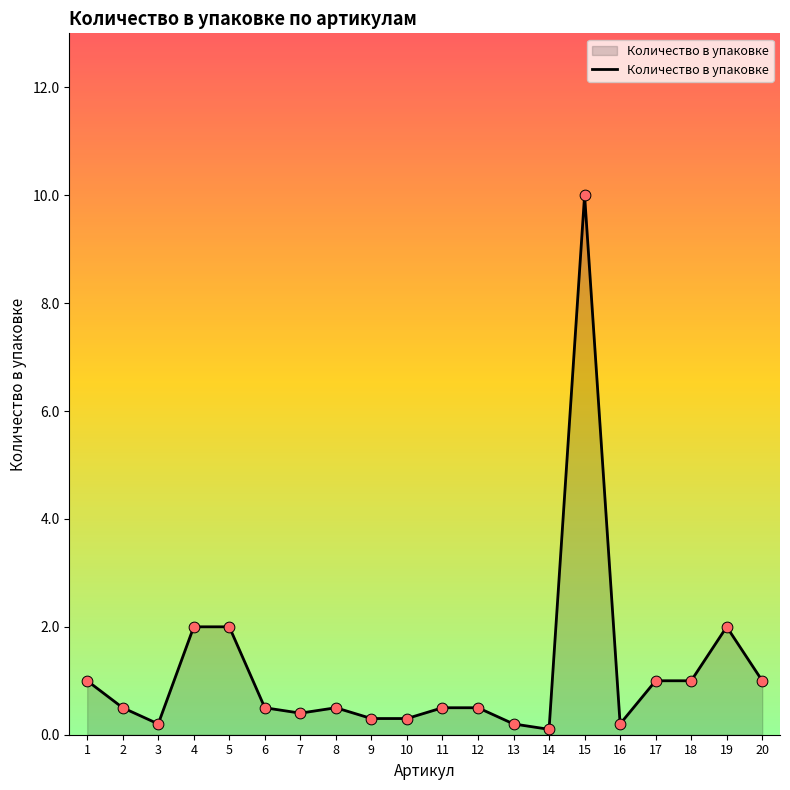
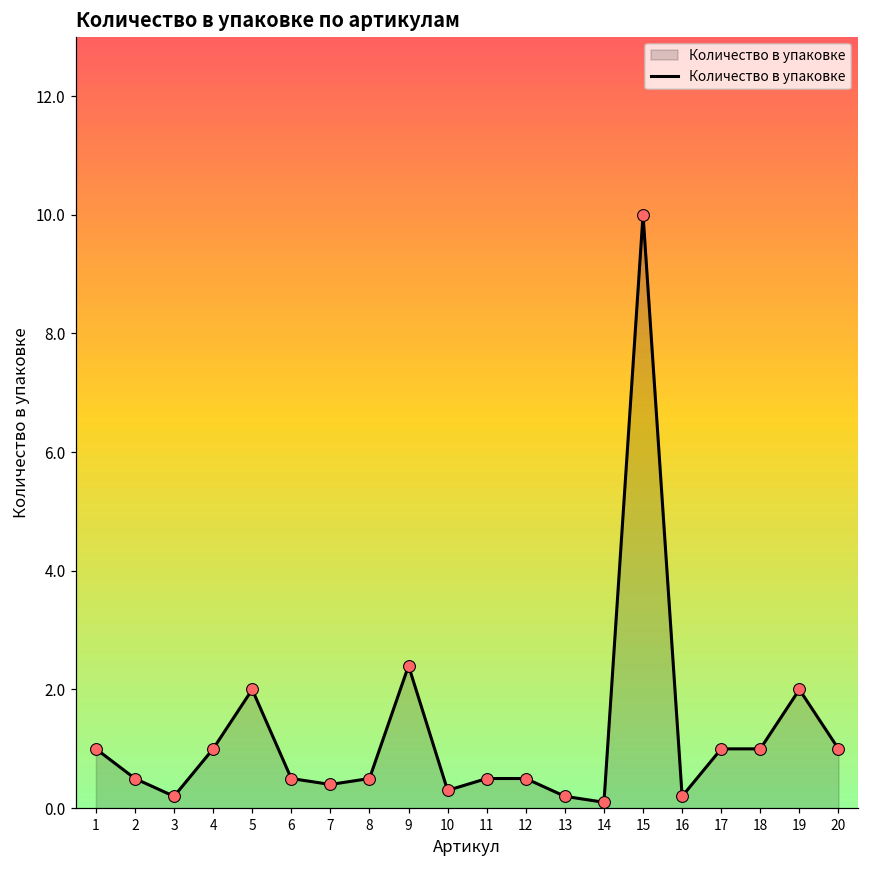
4: 2 -> 1
9: 0.3 -> 2.4
